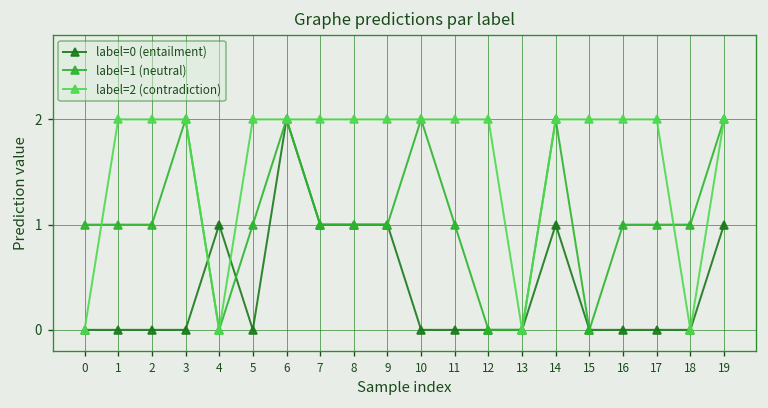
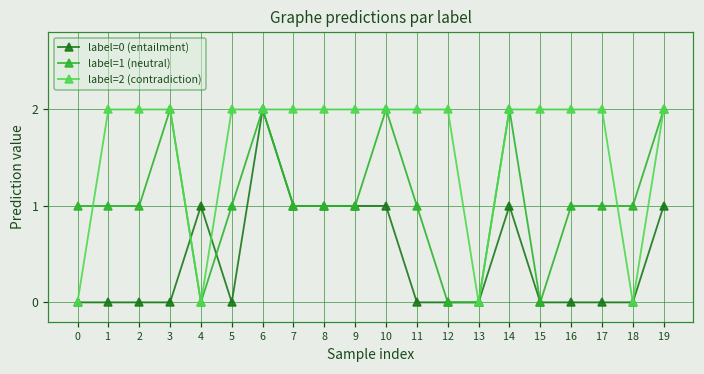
label=0 (entailment), 10: 0 -> 1
